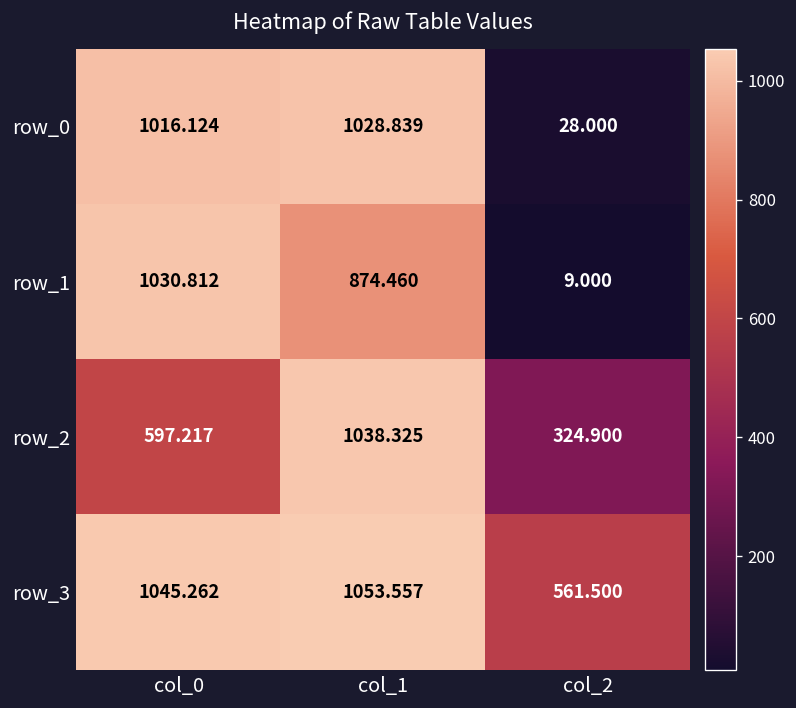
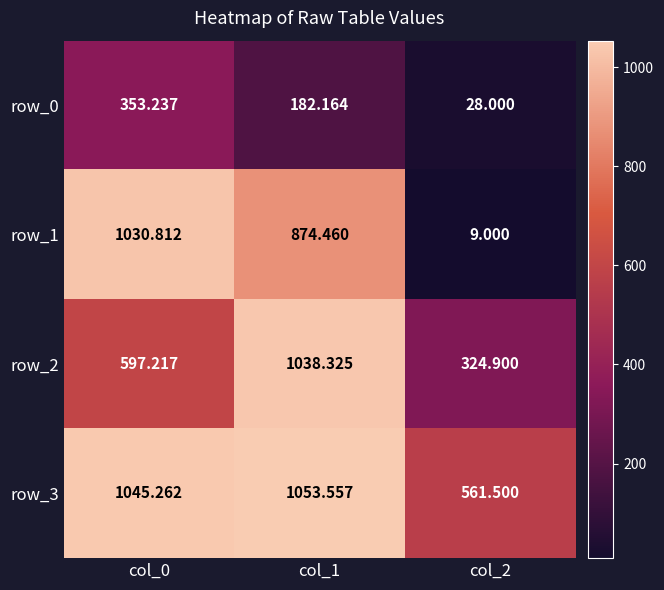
row_0, col_0: 1016.124 -> 353.237
row_0, col_1: 1028.839 -> 182.164
